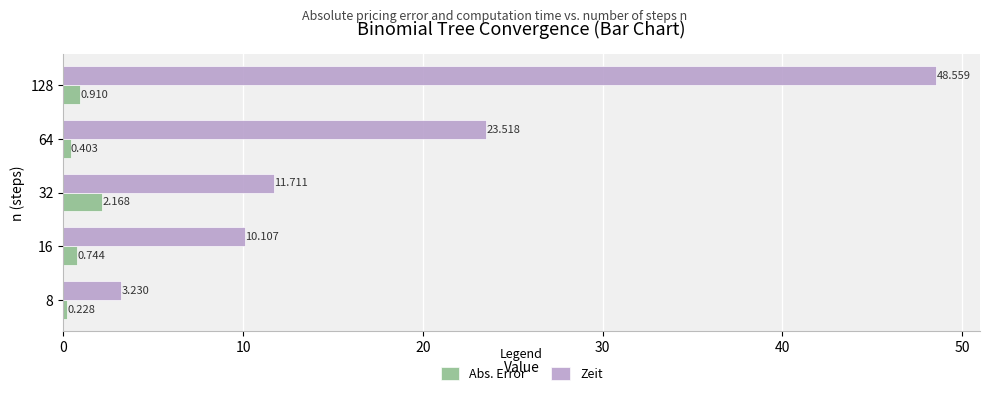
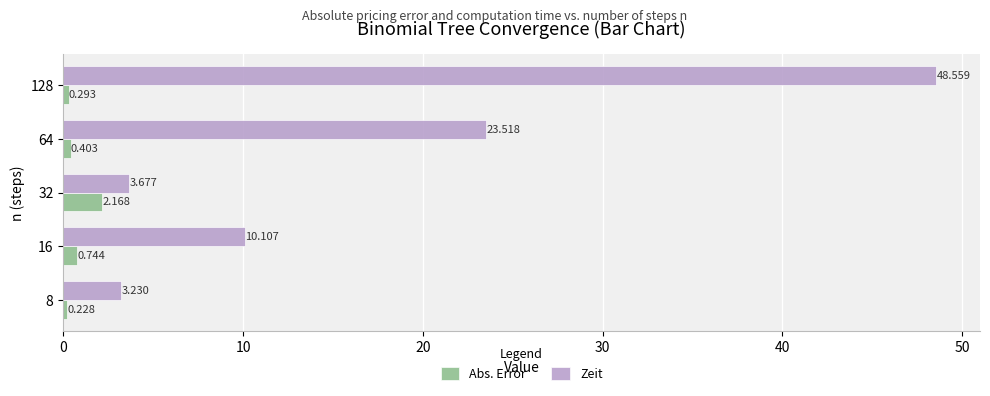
Abs. Error, 128: 0.910 -> 0.293
Zeit, 32: 11.711 -> 3.677
